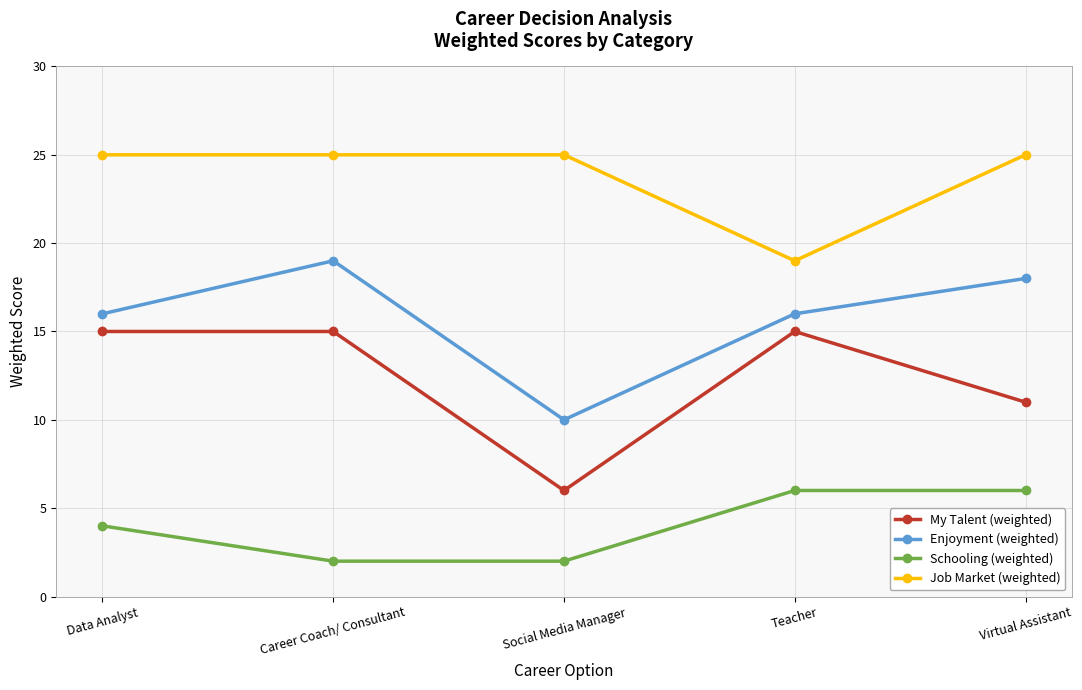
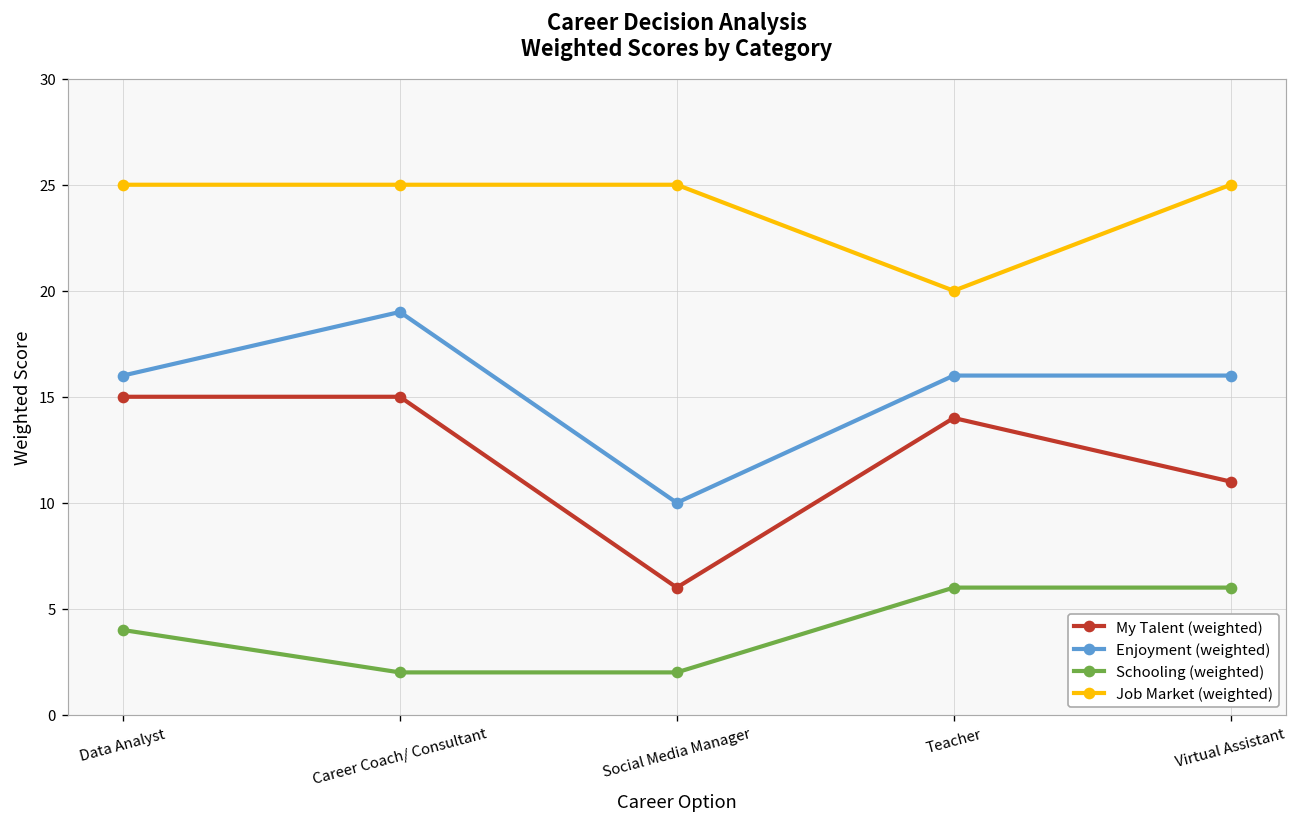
My Talent (weighted), Teacher: 15 -> 14
Job Market (weighted), Teacher: 19 -> 20
Enjoyment (weighted), Virtual Assistant: 18 -> 16
